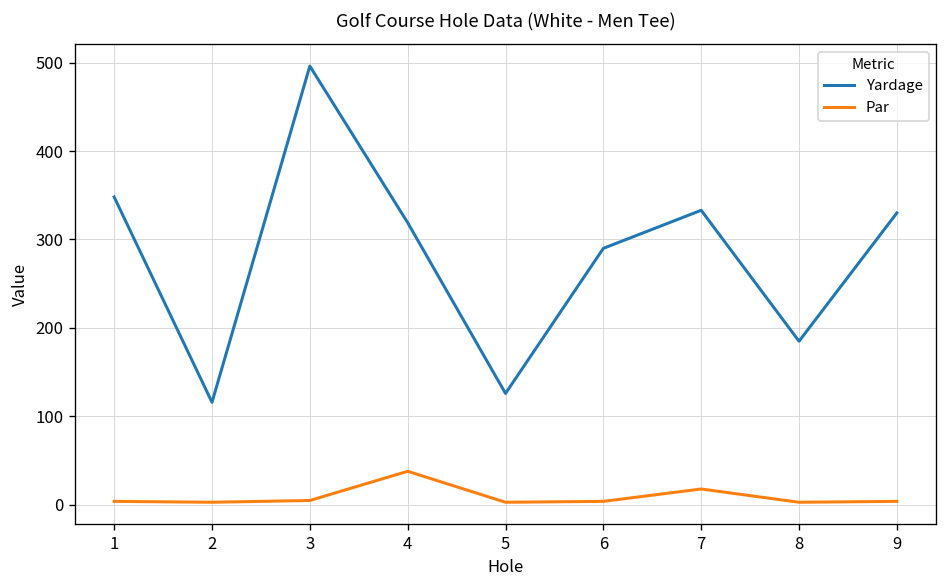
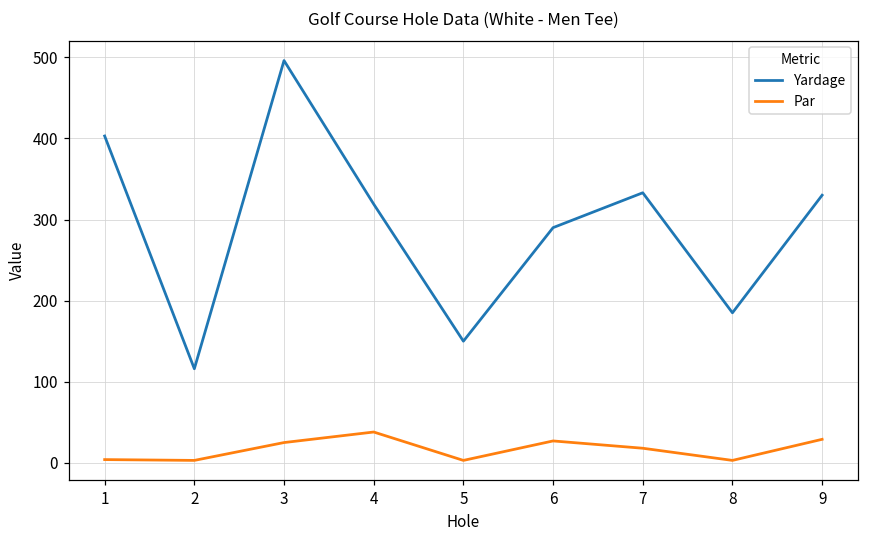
Yardage, 1: 350 -> 400
Par, 3: 10 -> 30
Yardage, 5: 130 -> 150
Par, 6: 0 -> 30
Par, 9: 0 -> 30
